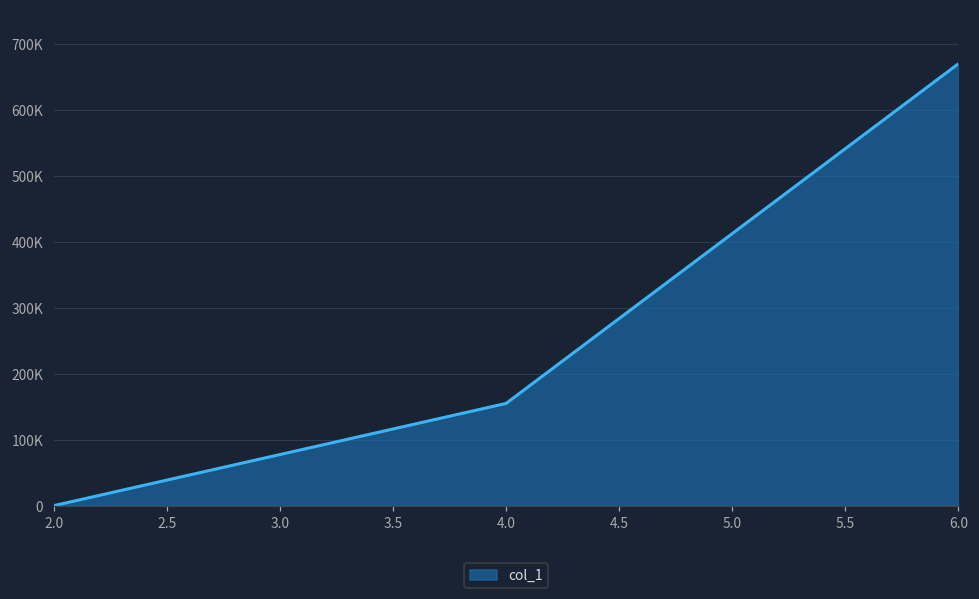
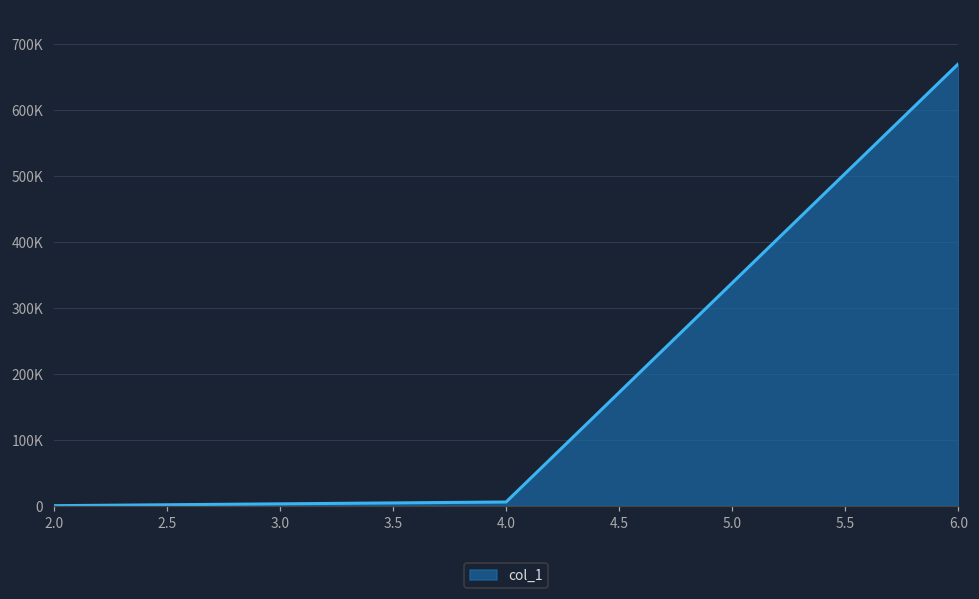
4.0: 160000 -> 10000
